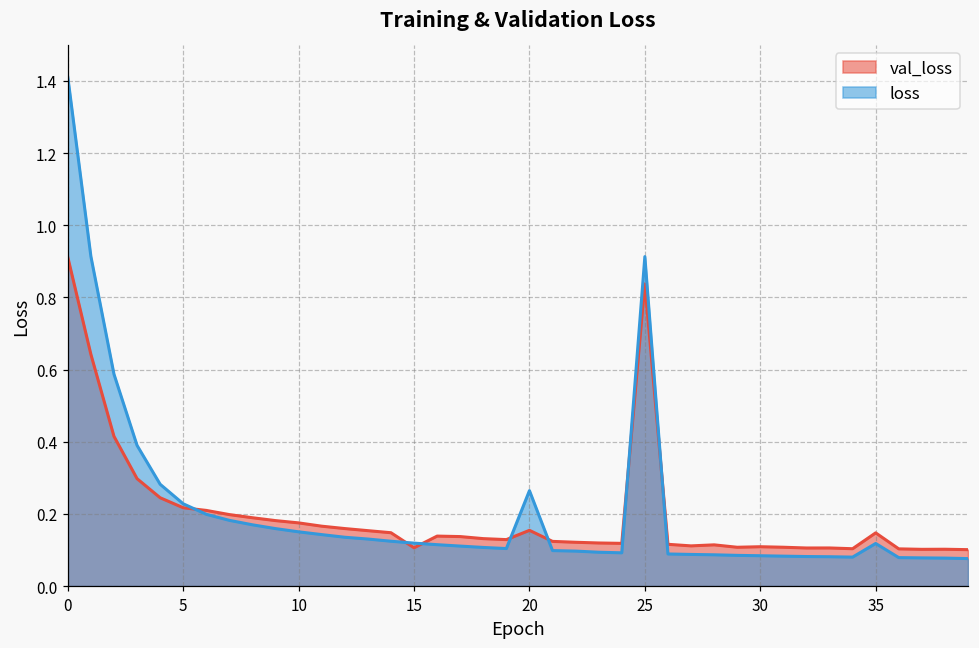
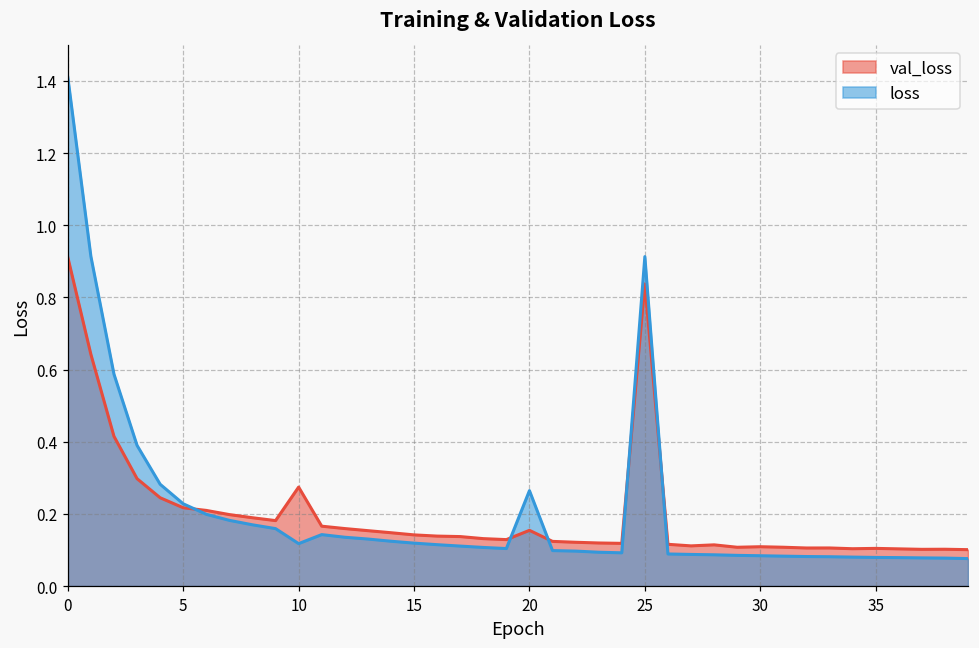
val_loss, 10: 0.18 -> 0.27
loss, 10: 0.15 -> 0.12
val_loss, 15: 0.11 -> 0.14
val_loss, 35: 0.15 -> 0.10
loss, 35: 0.12 -> 0.08
